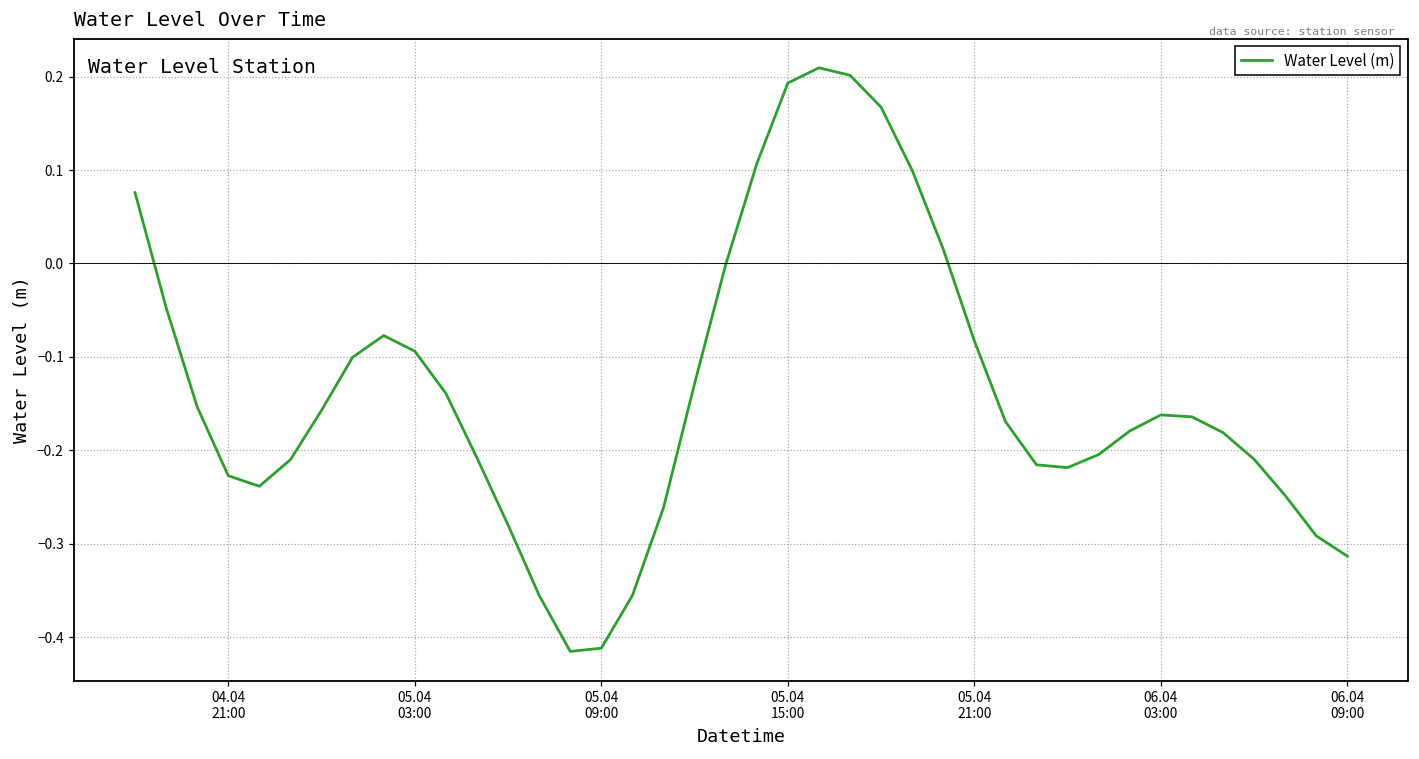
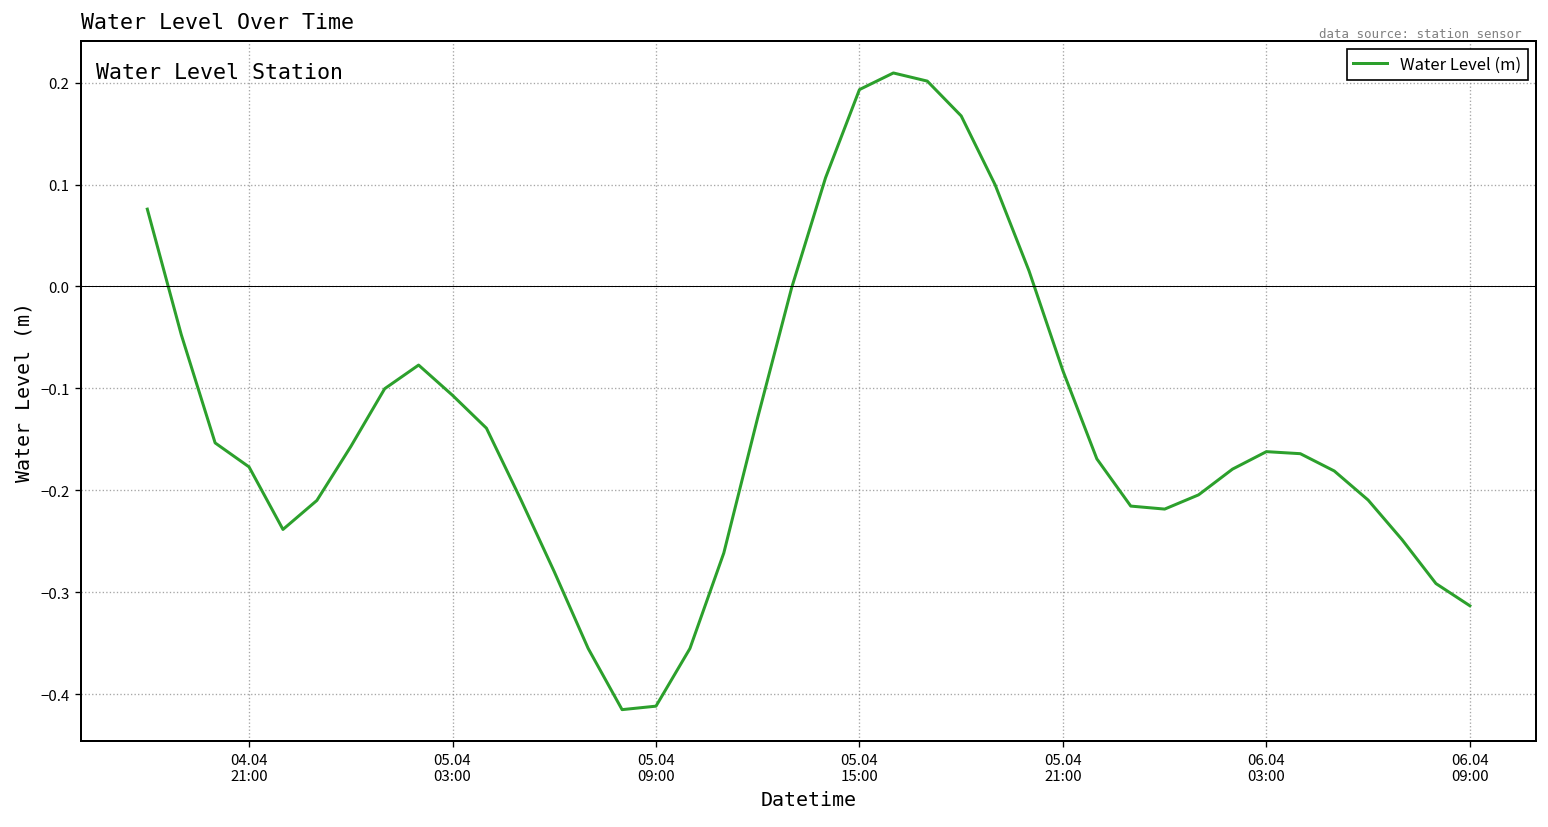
04.04 21:00: -0.23 -> -0.18
05.04 03:00: -0.09 -> -0.11
